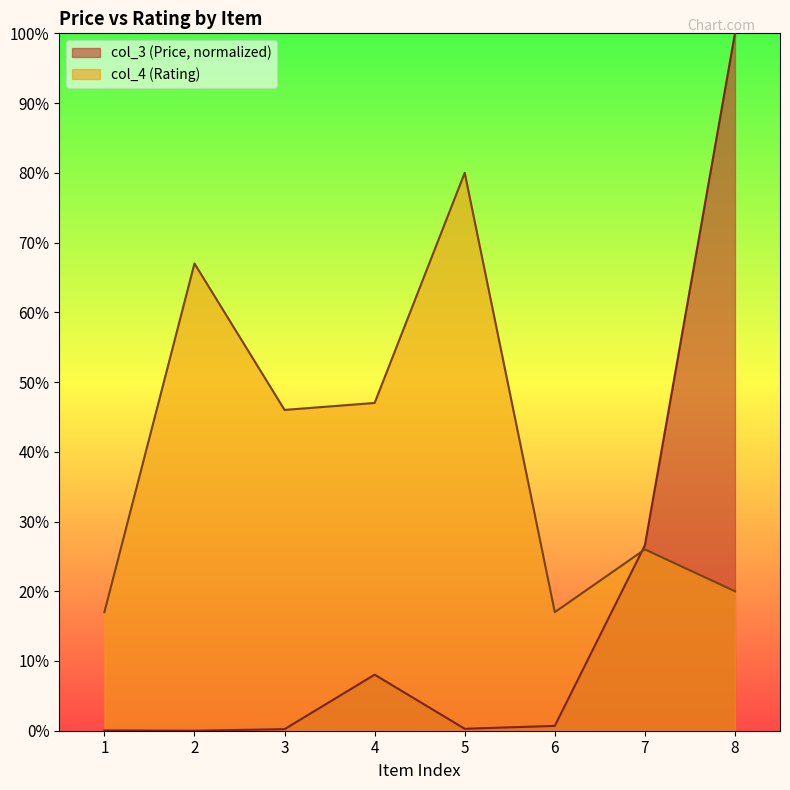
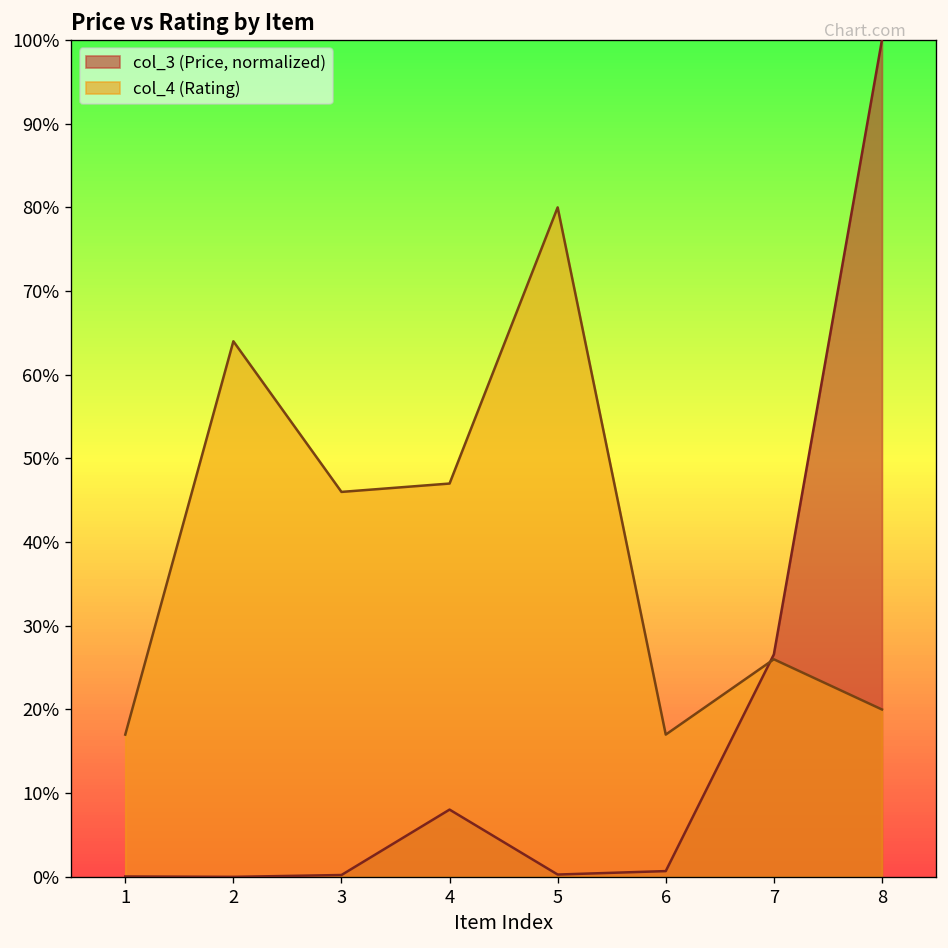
col_4 (Rating), 2: 67% -> 64%
